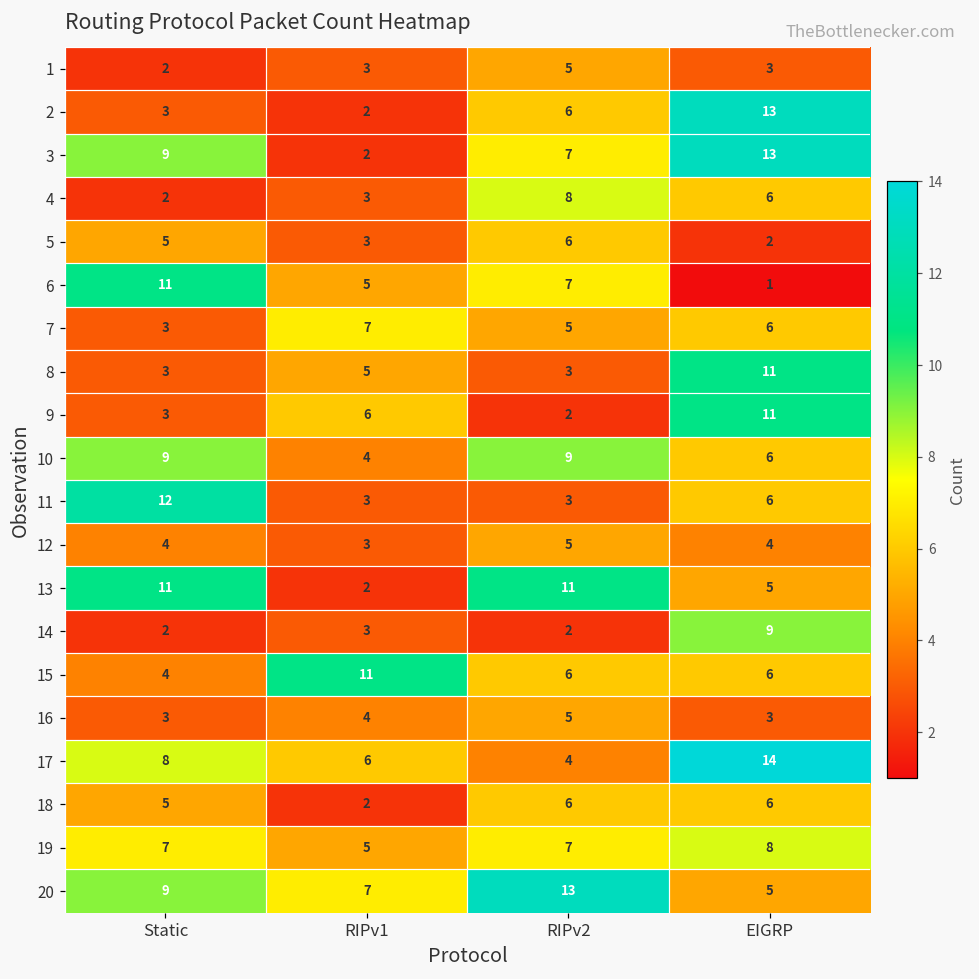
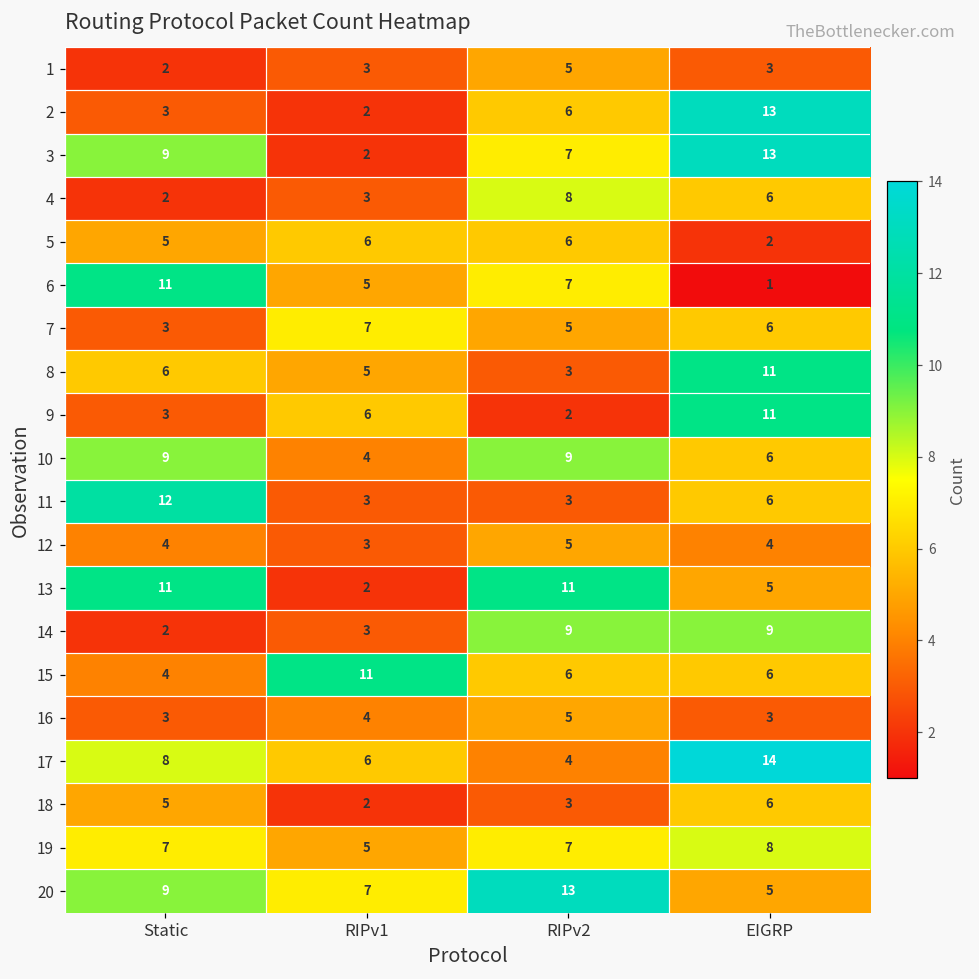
5, RIPv1: 3 -> 6
8, Static: 3 -> 6
14, RIPv2: 2 -> 9
18, RIPv2: 6 -> 3
